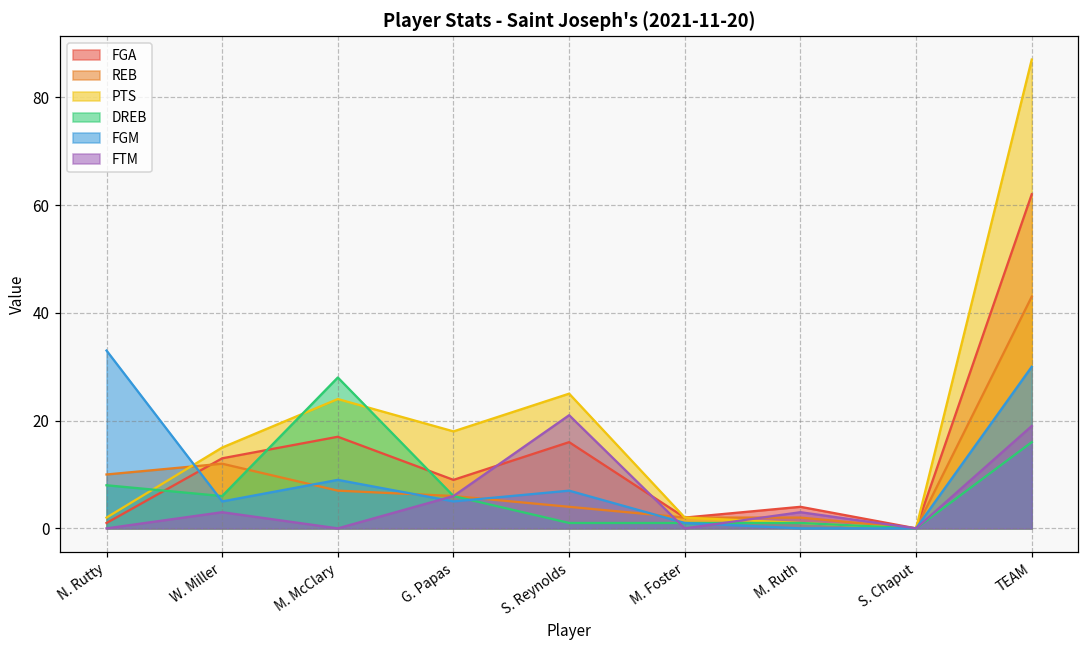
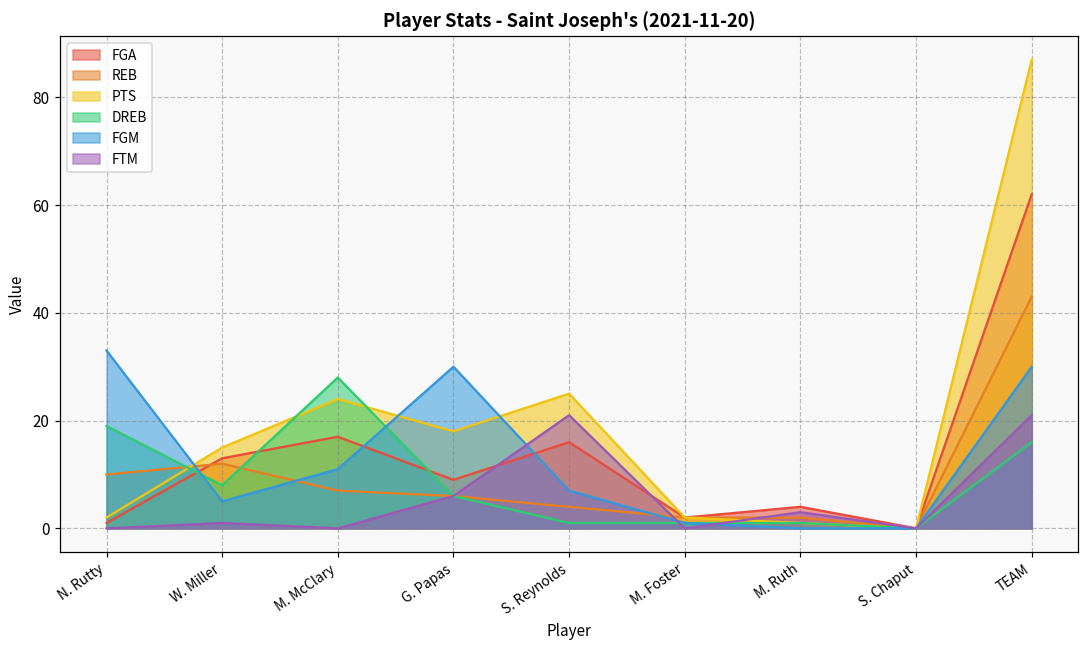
DREB, N. Rutty: 8 -> 19
DREB, W. Miller: 6 -> 8
FTM, W. Miller: 3 -> 1
FGM, M. McClary: 9 -> 11
FGM, G. Papas: 5 -> 30
FTM, TEAM: 19 -> 21
